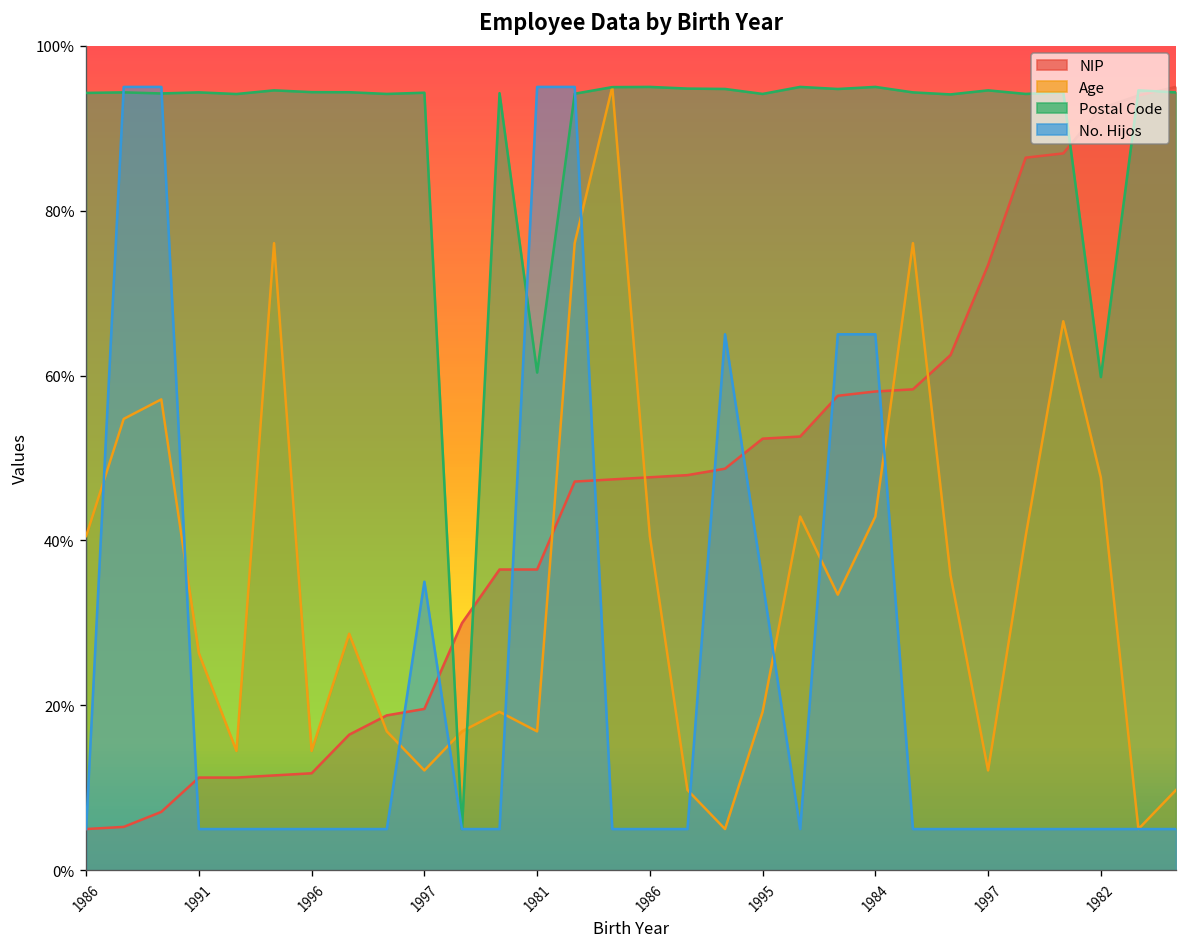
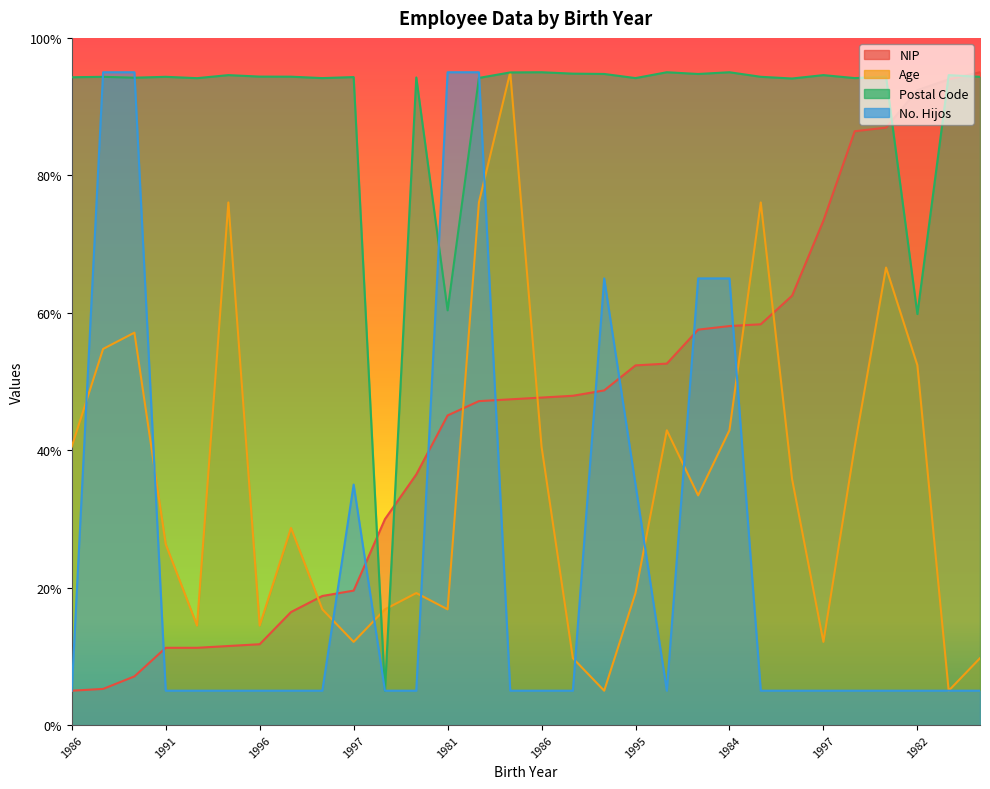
NIP, 1981: 36% -> 45%
Age, 1982: 48% -> 52%
